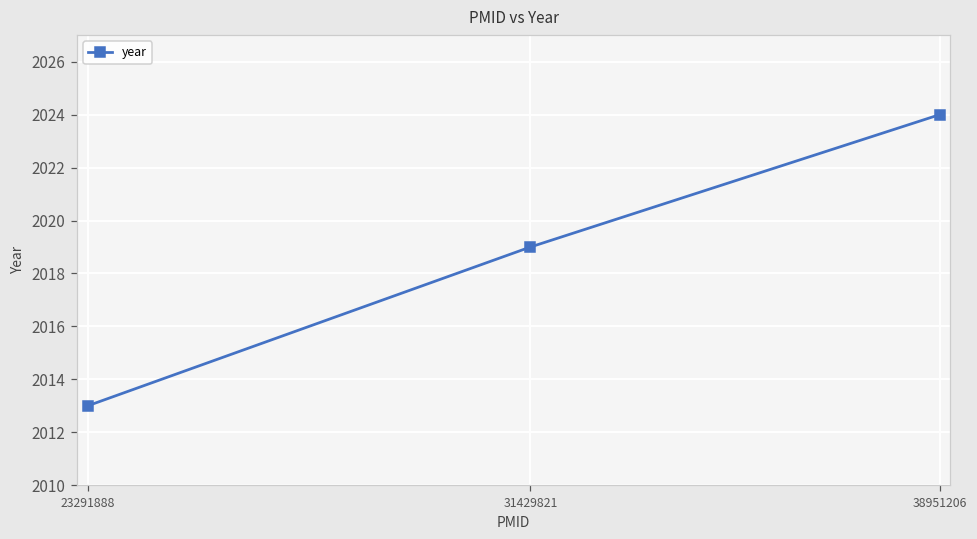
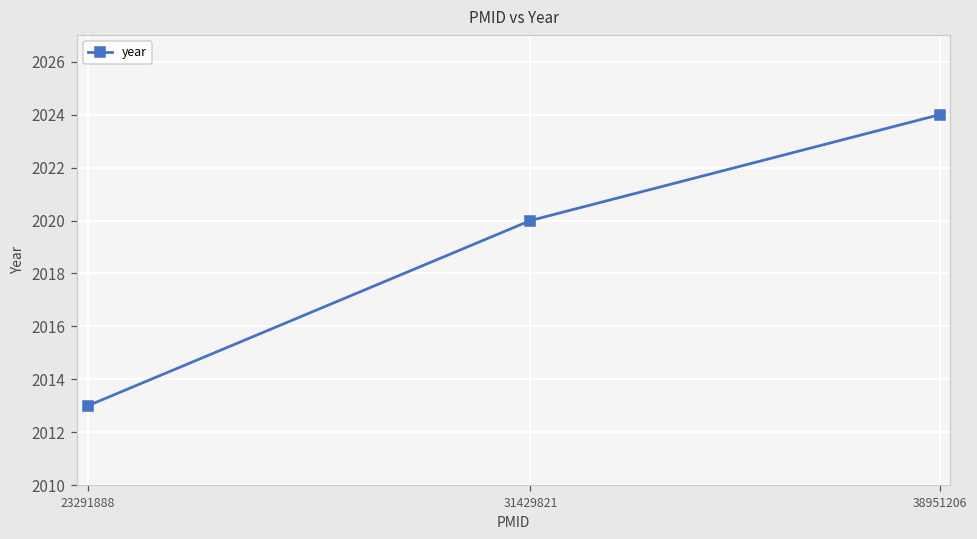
31429821: 2019 -> 2020
